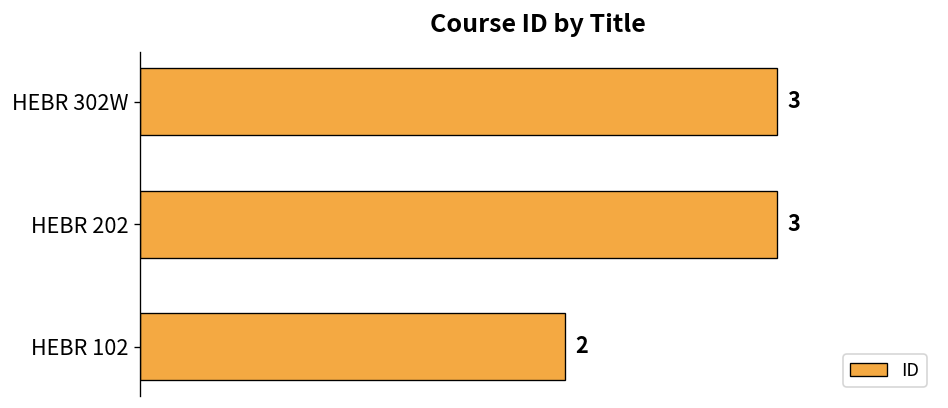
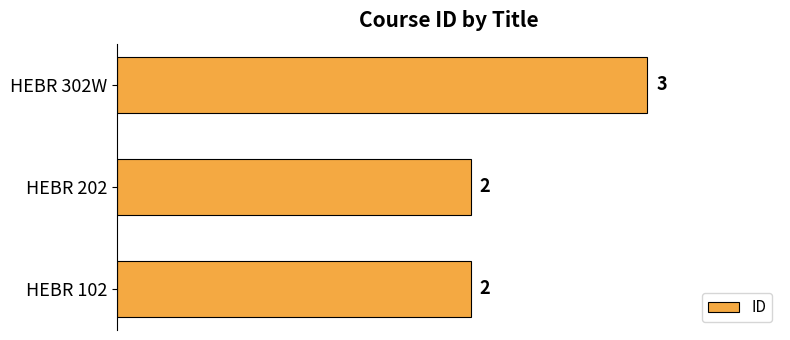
HEBR 202: 3 -> 2
